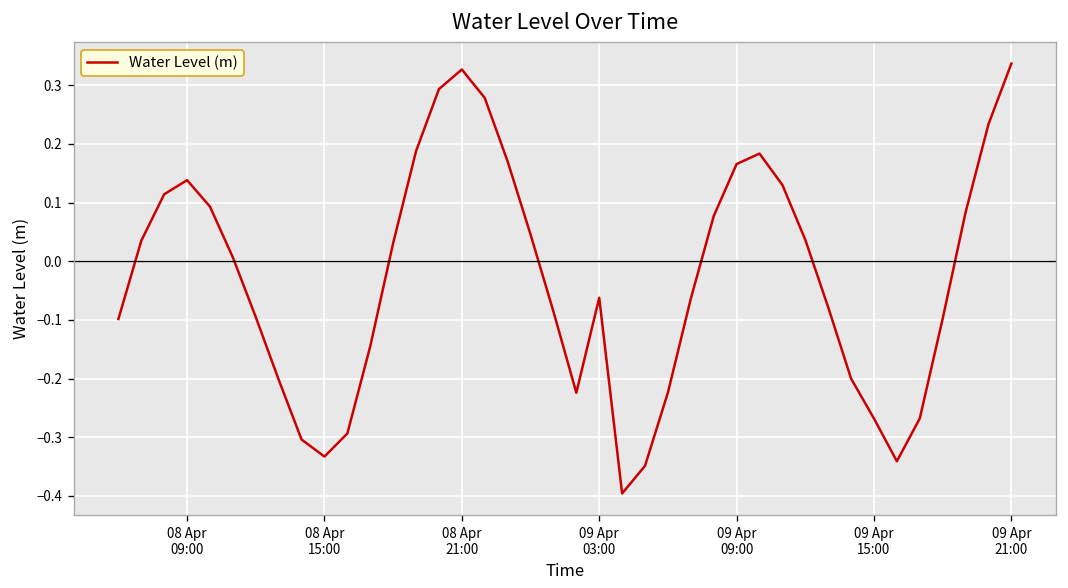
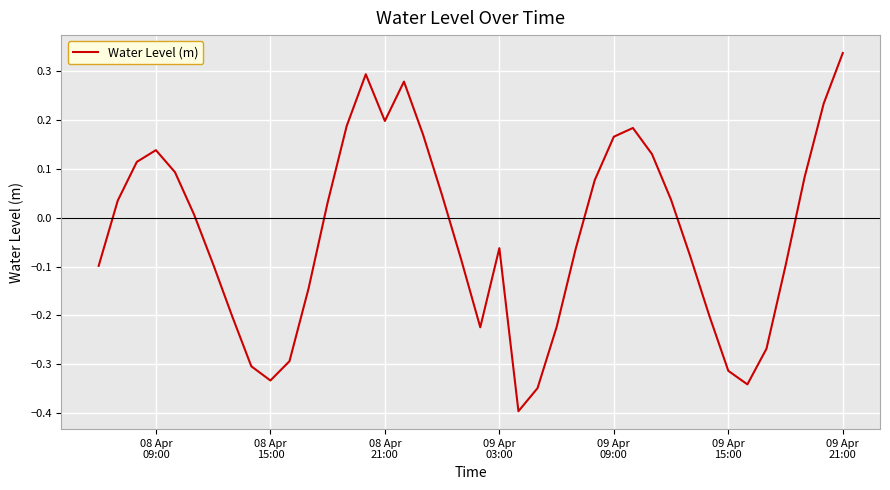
08 Apr 21:00: 0.33 -> 0.20
09 Apr 15:00: -0.27 -> -0.31
